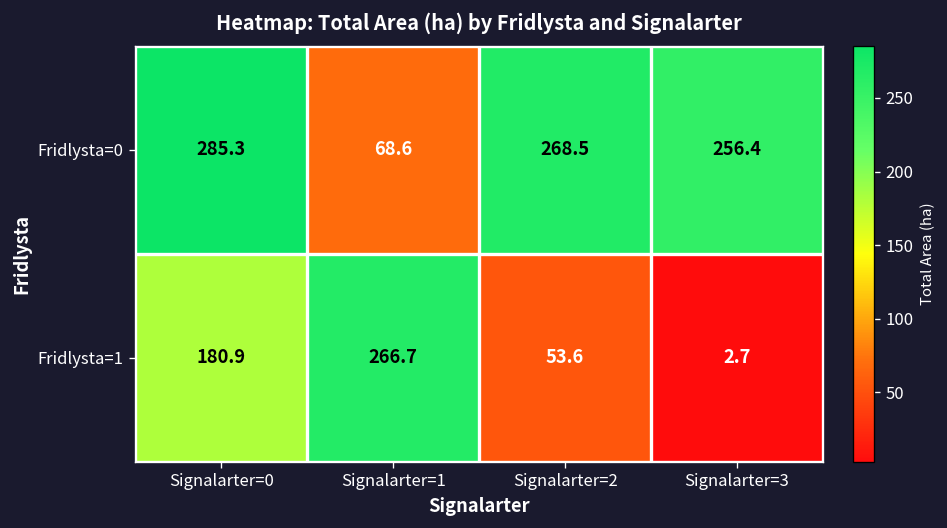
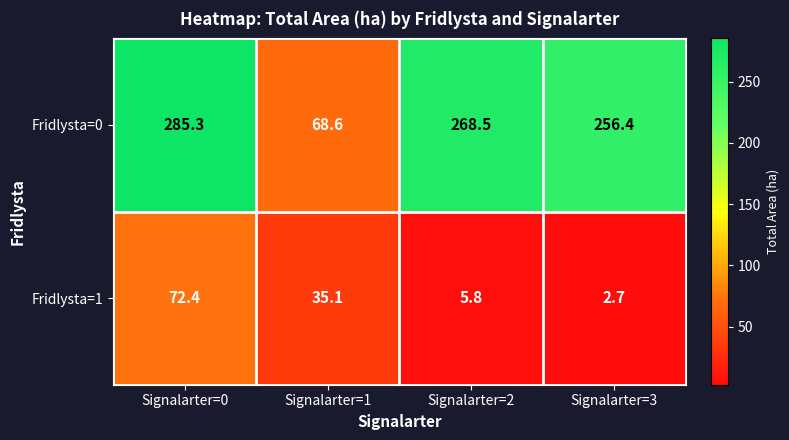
Fridlysta=1, Signalarter=0: 180.9 -> 72.4
Fridlysta=1, Signalarter=1: 266.7 -> 35.1
Fridlysta=1, Signalarter=2: 53.6 -> 5.8
